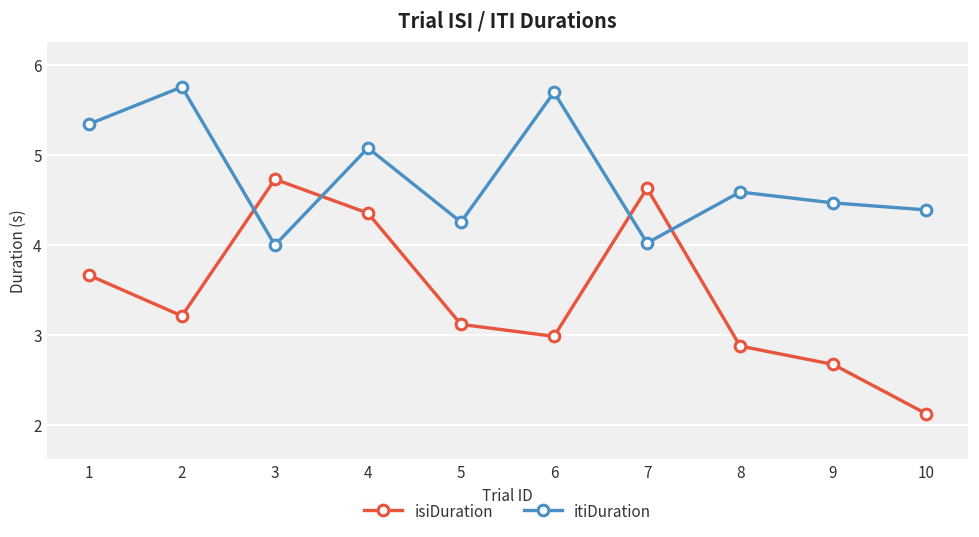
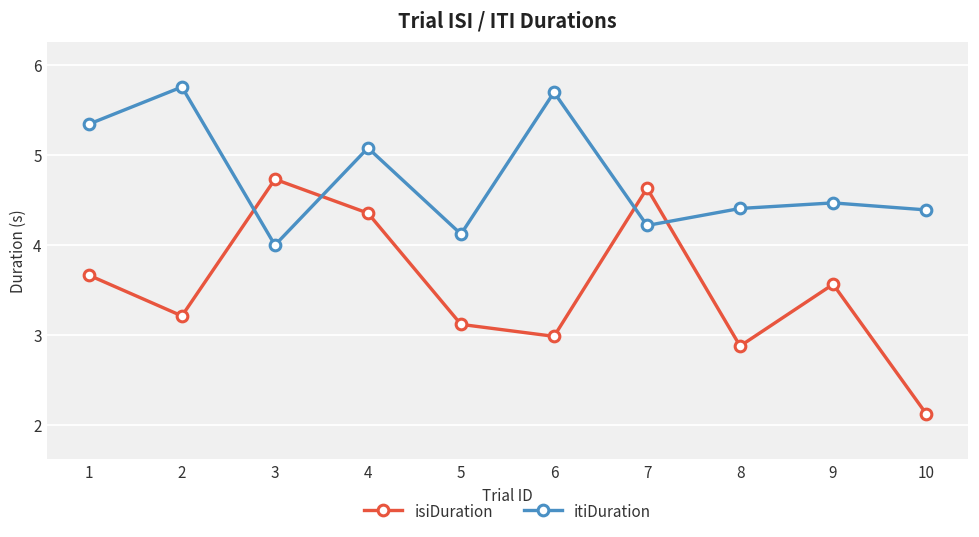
itiDuration, 5: 4.3 -> 4.1
itiDuration, 7: 4.0 -> 4.2
itiDuration, 8: 4.6 -> 4.4
isiDuration, 9: 2.7 -> 3.6
